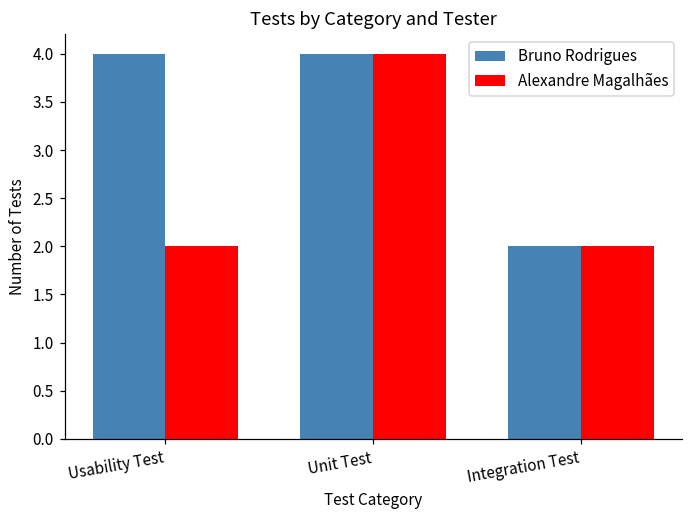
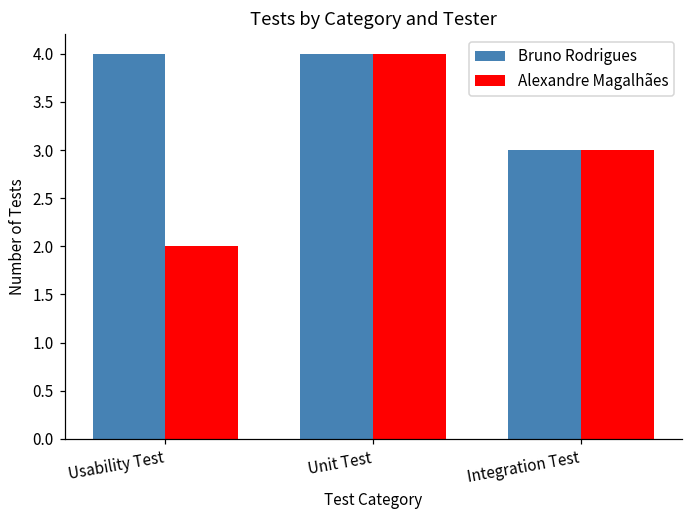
Bruno Rodrigues, Integration Test: 2 -> 3
Alexandre Magalhães, Integration Test: 2 -> 3
